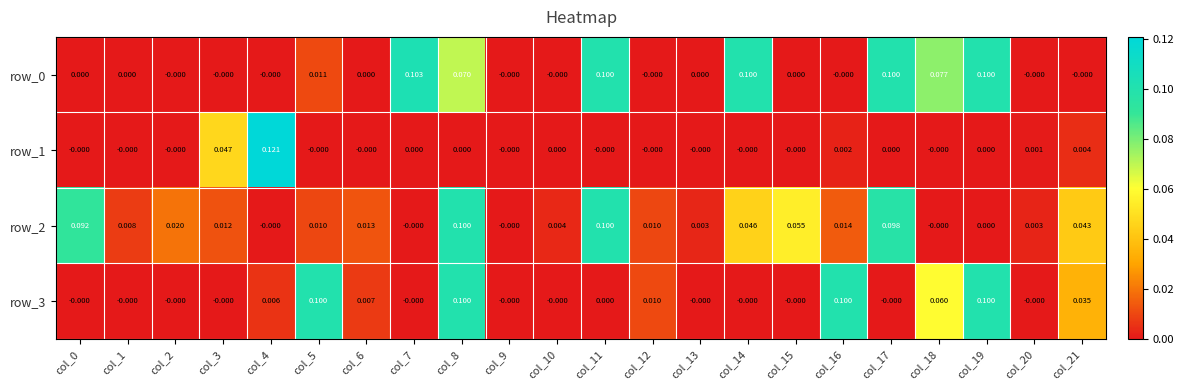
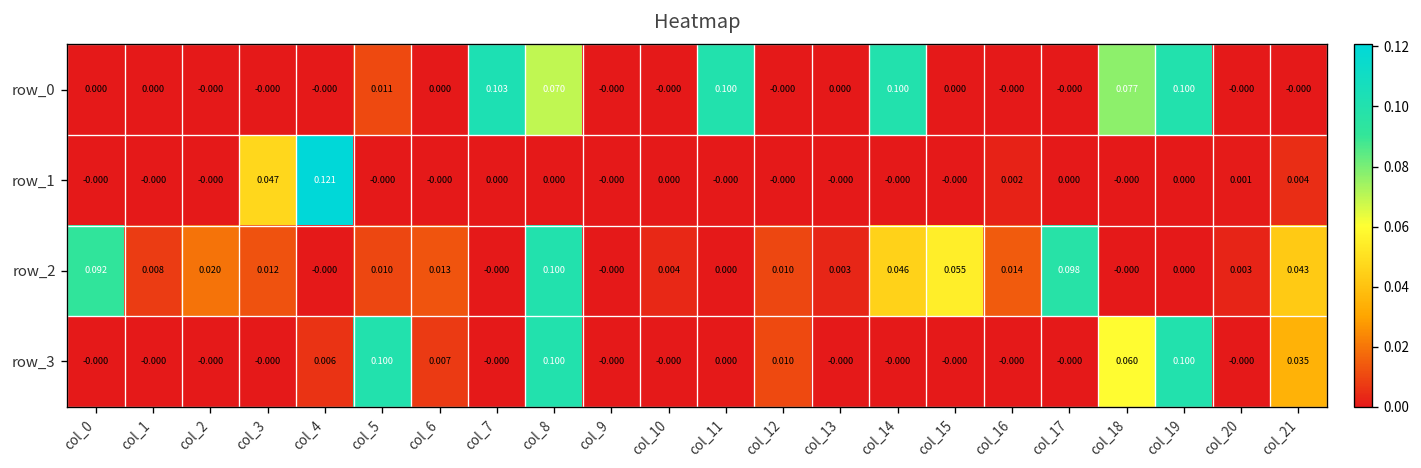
row_0, col_17: 0.100 -> -0.000
row_2, col_11: 0.100 -> 0.000
row_3, col_16: 0.100 -> -0.000
